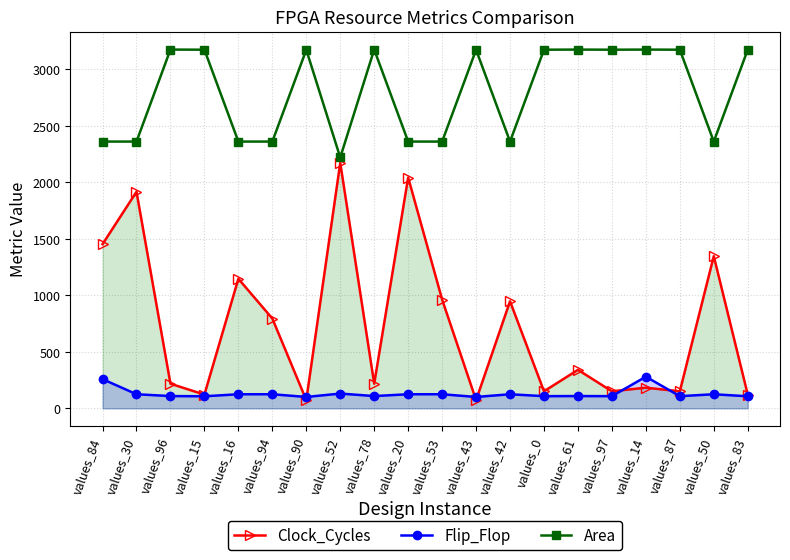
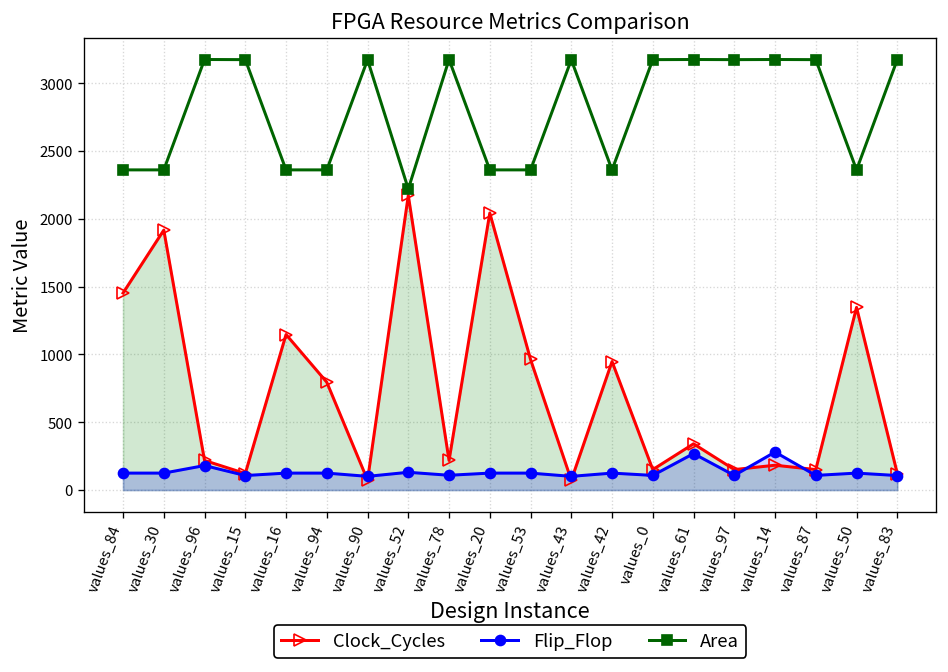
Flip_Flop, values_84: 260 -> 130
Flip_Flop, values_96: 110 -> 180
Flip_Flop, values_61: 110 -> 270
